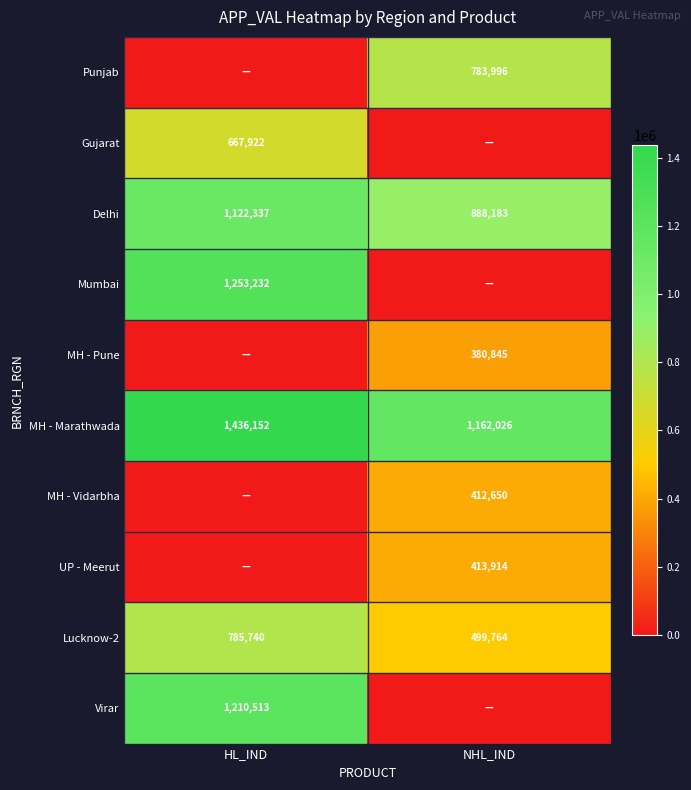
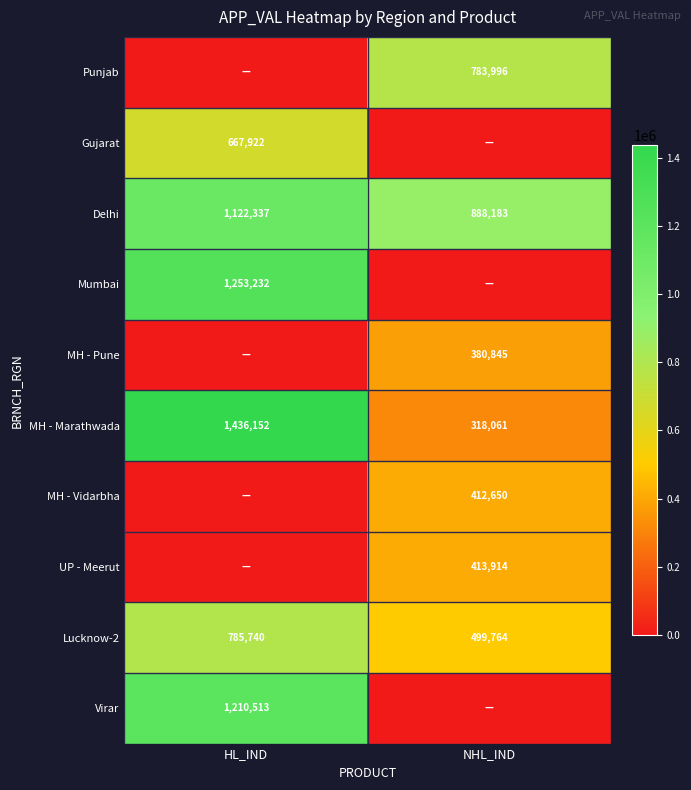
MH - Marathwada, NHL_IND: 1,162,026 -> 318,061
